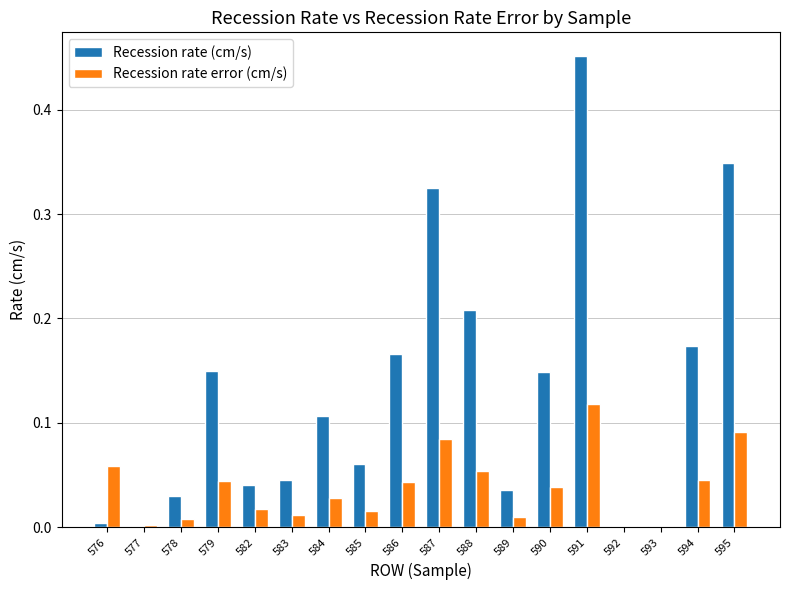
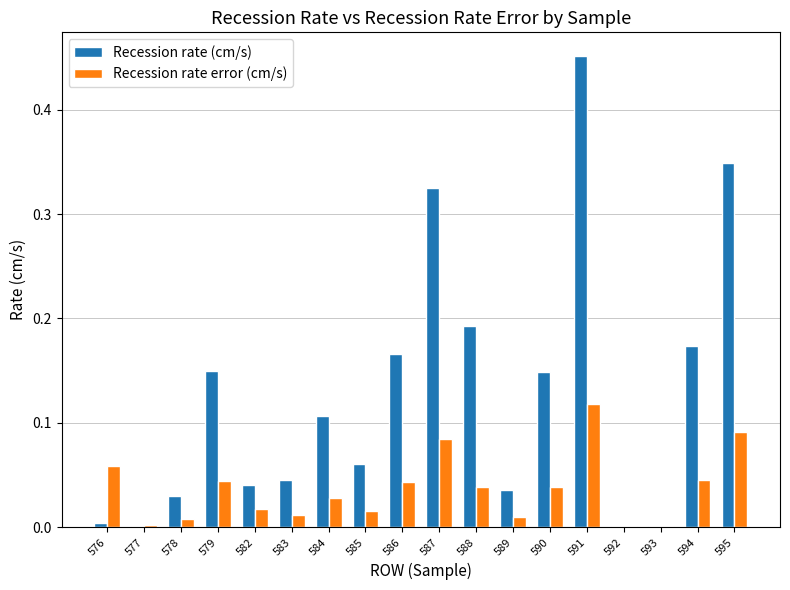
Recession rate (cm/s), 588: 0.208 -> 0.193
Recession rate error (cm/s), 588: 0.054 -> 0.039
